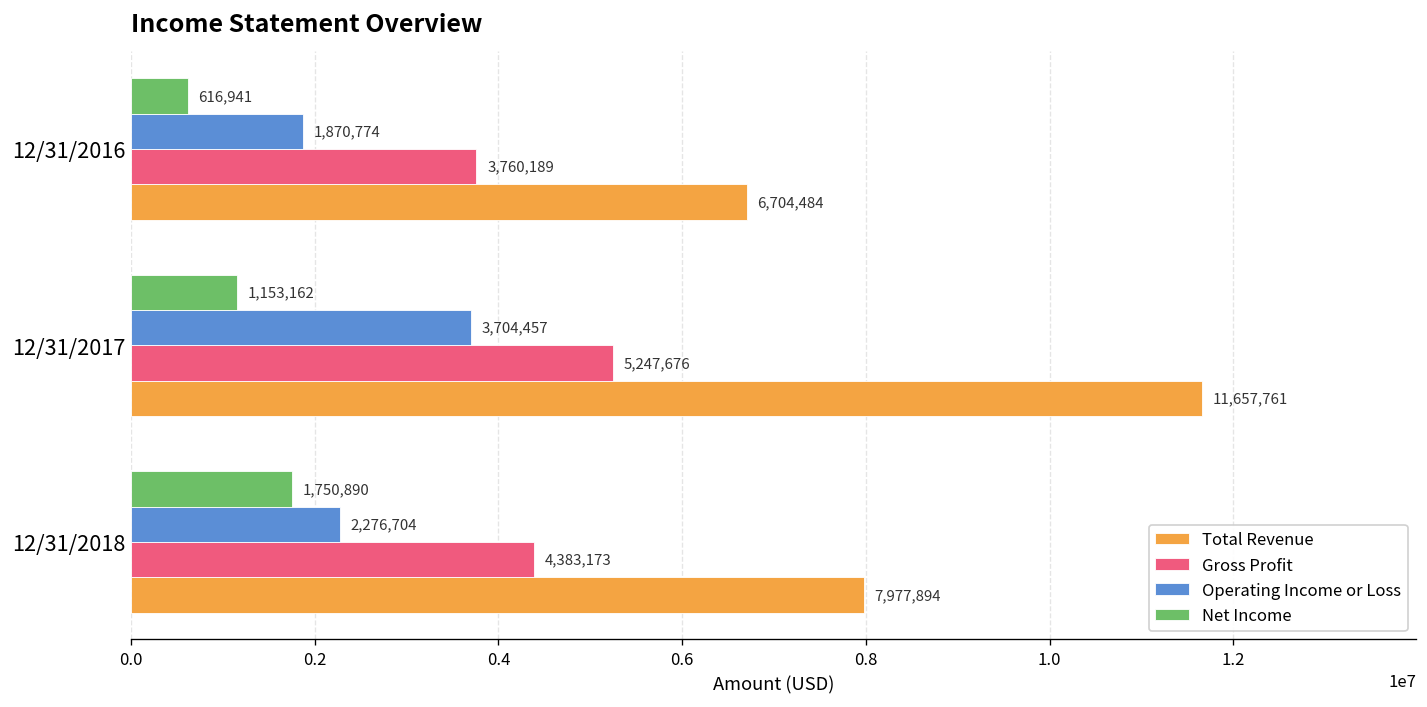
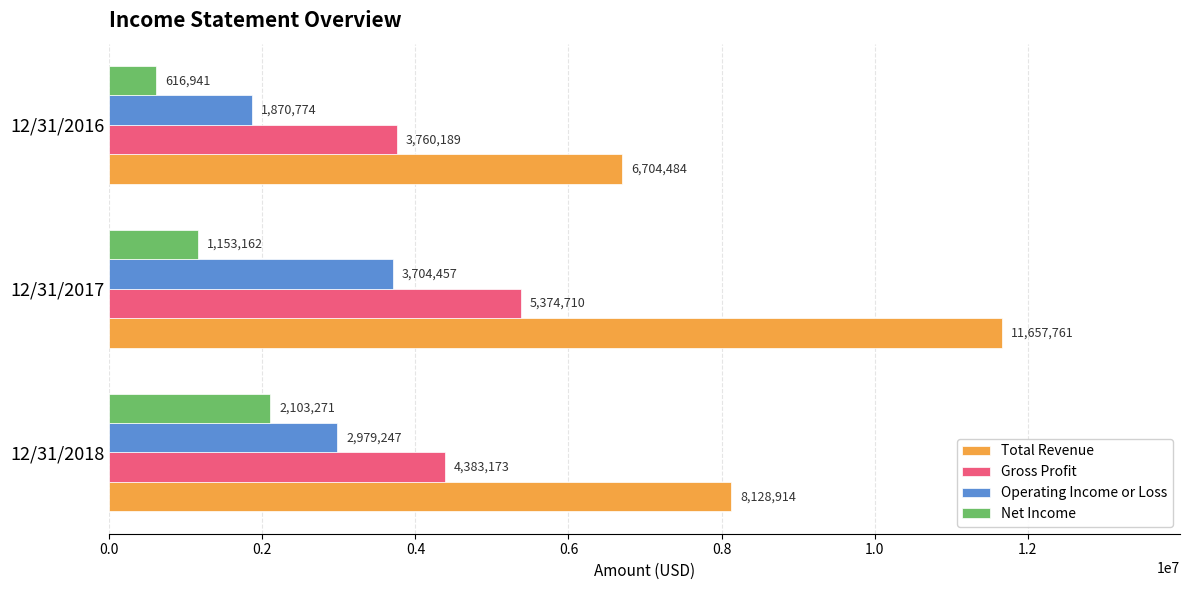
Gross Profit, 12/31/2017: 5,247,676 -> 5,374,710
Net Income, 12/31/2018: 1,750,890 -> 2,103,271
Operating Income or Loss, 12/31/2018: 2,276,704 -> 2,979,247
Total Revenue, 12/31/2018: 7,977,894 -> 8,128,914
